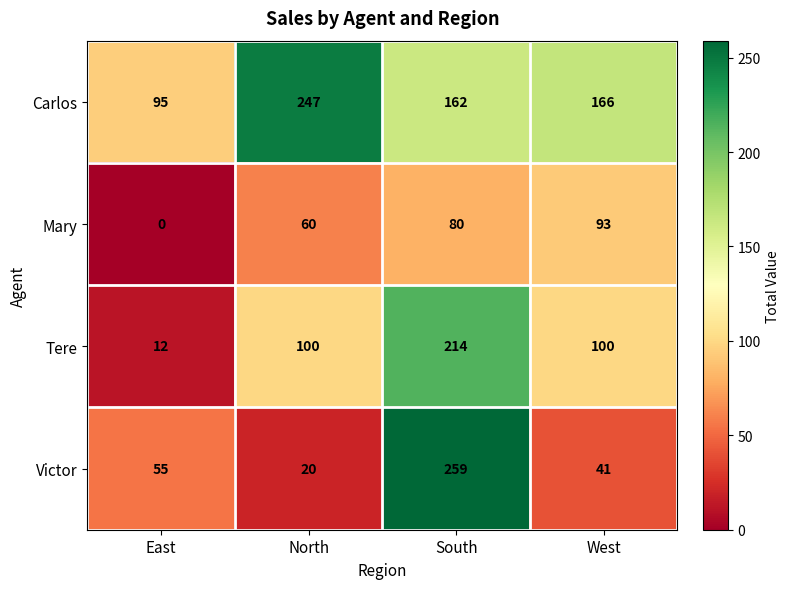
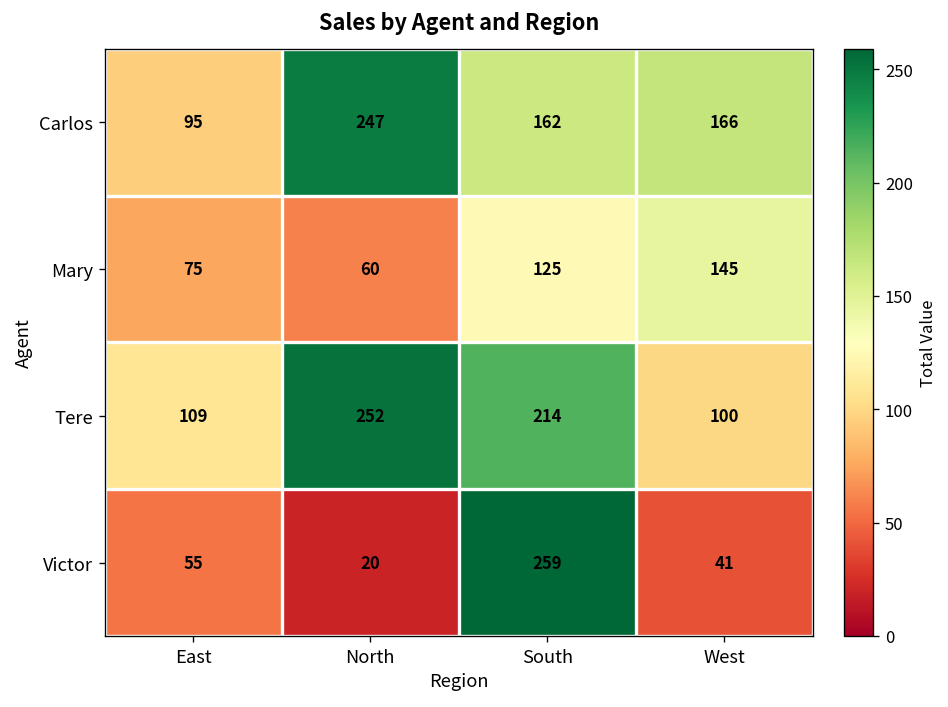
Mary, East: 0 -> 75
Mary, South: 80 -> 125
Mary, West: 93 -> 145
Tere, East: 12 -> 109
Tere, North: 100 -> 252
